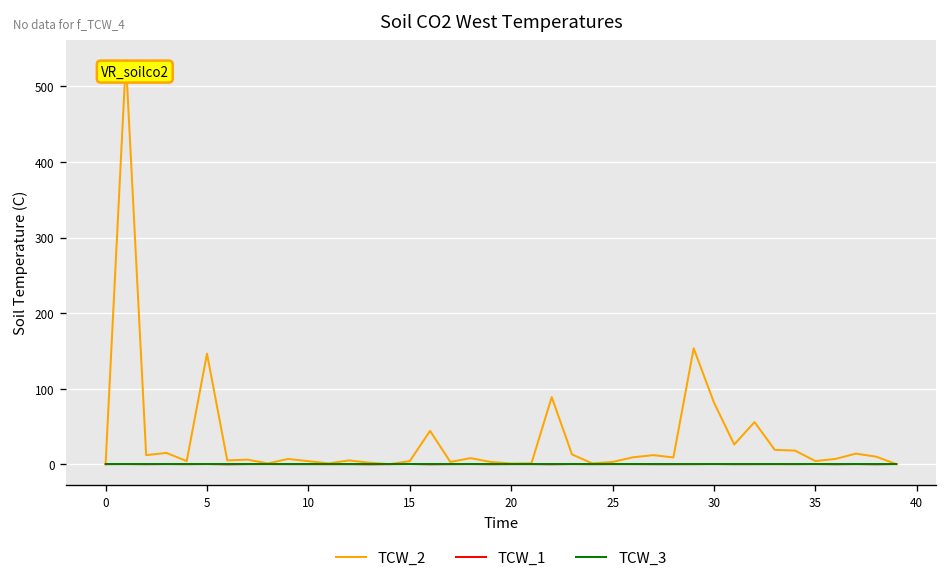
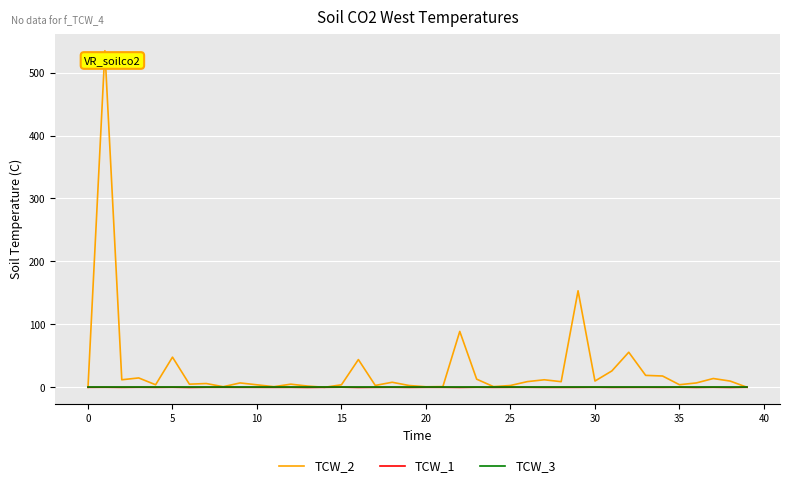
TCW_2, 5: 150 -> 50
TCW_2, 30: 80 -> 10
